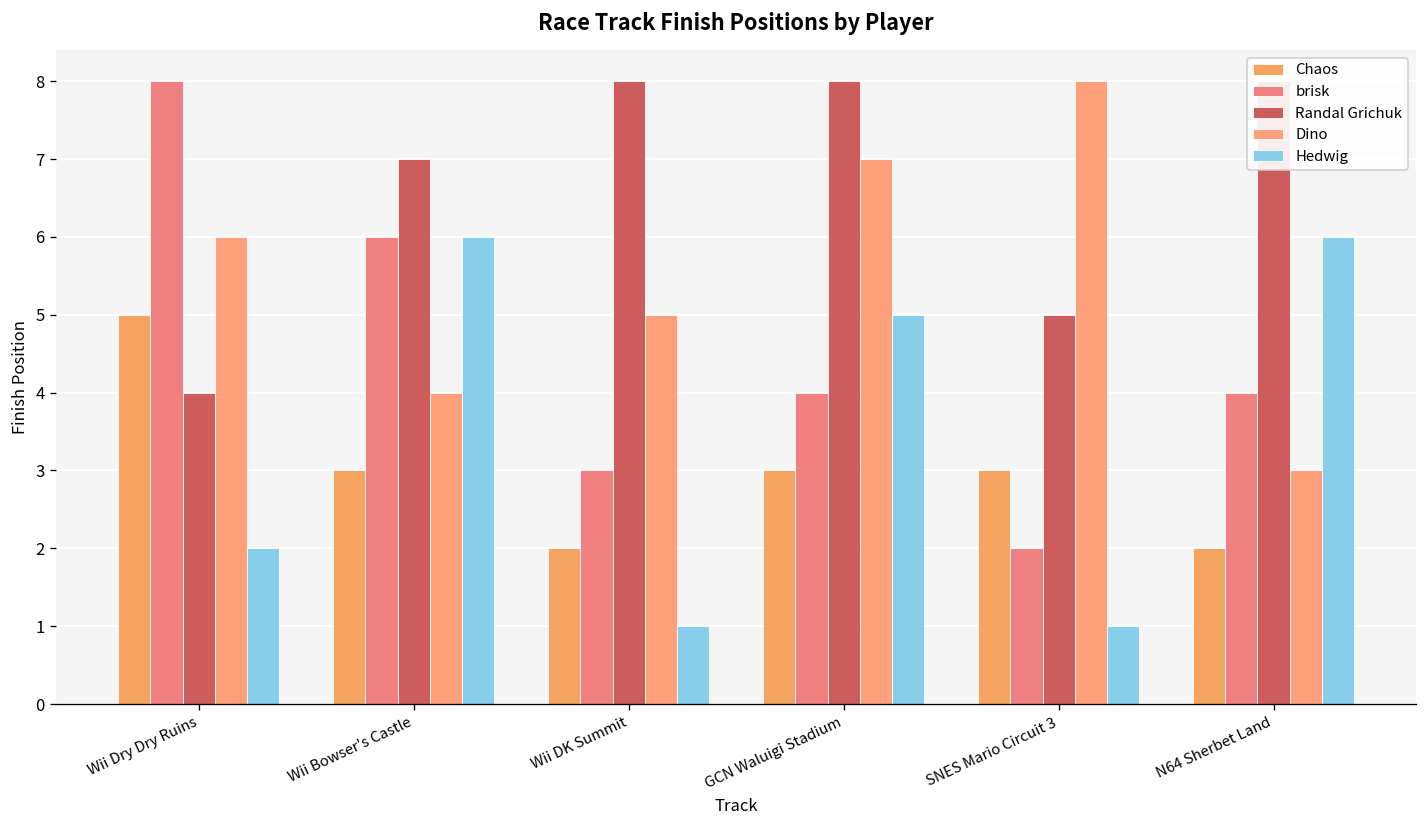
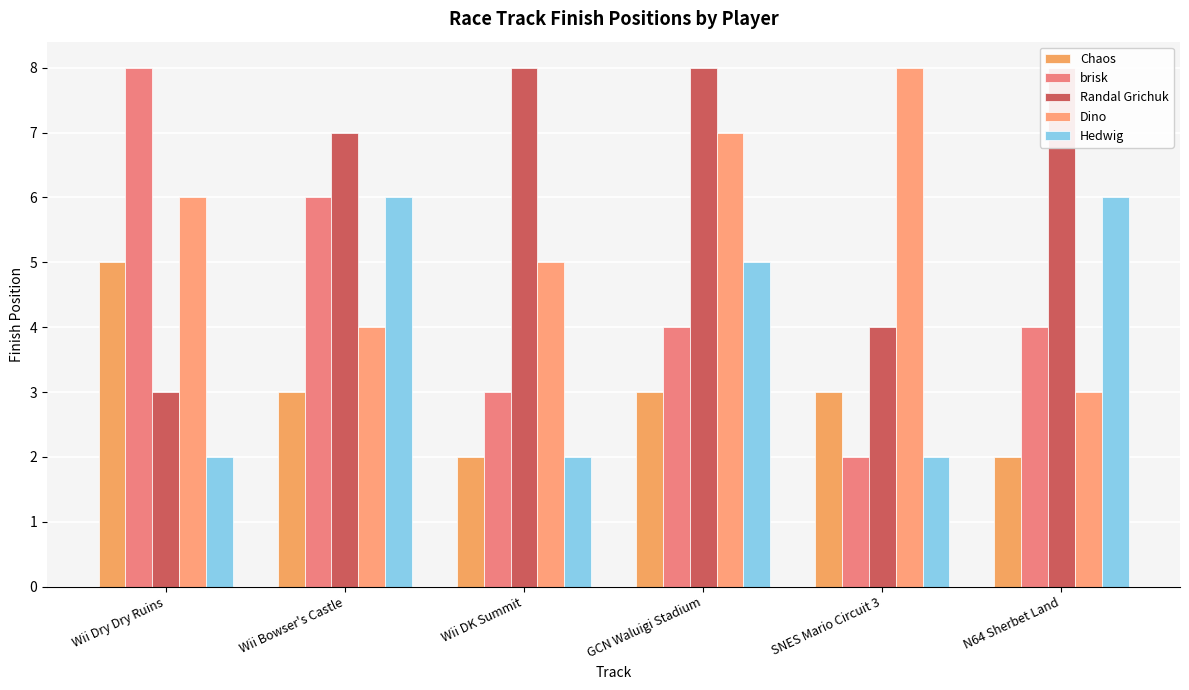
Randal Grichuk, Wii Dry Dry Ruins: 4 -> 3
Hedwig, Wii DK Summit: 1 -> 2
Randal Grichuk, SNES Mario Circuit 3: 5 -> 4
Hedwig, SNES Mario Circuit 3: 1 -> 2
